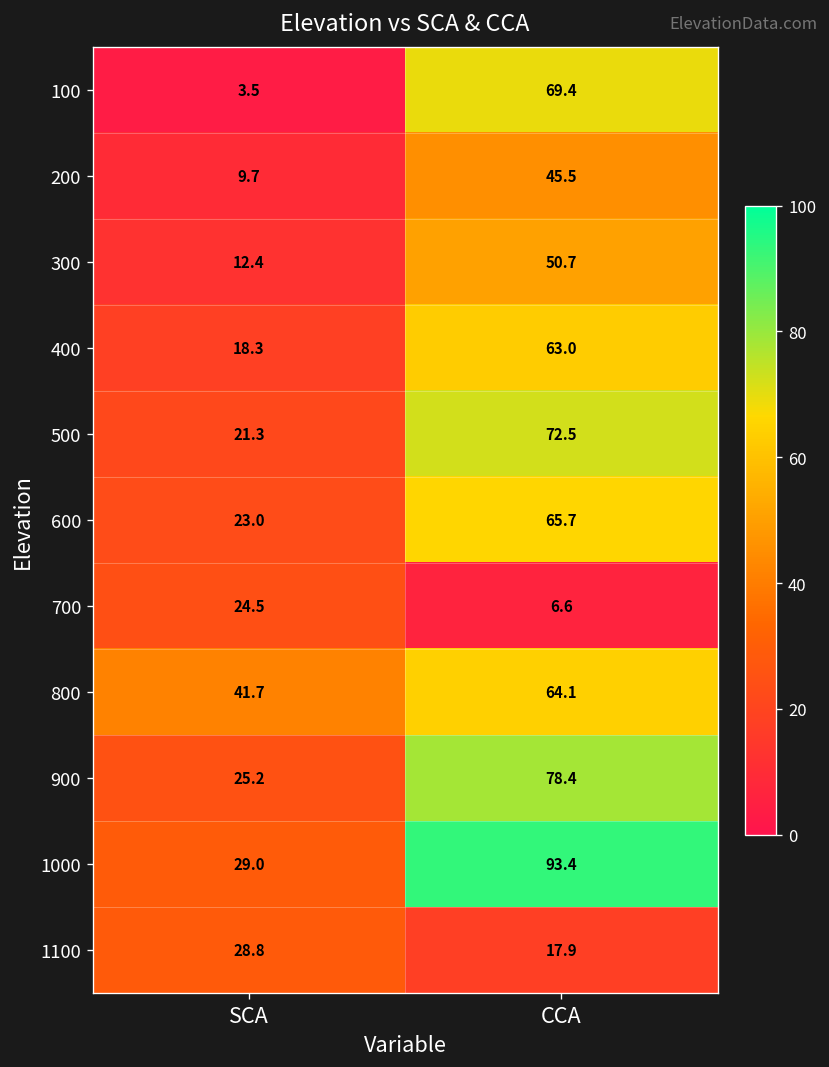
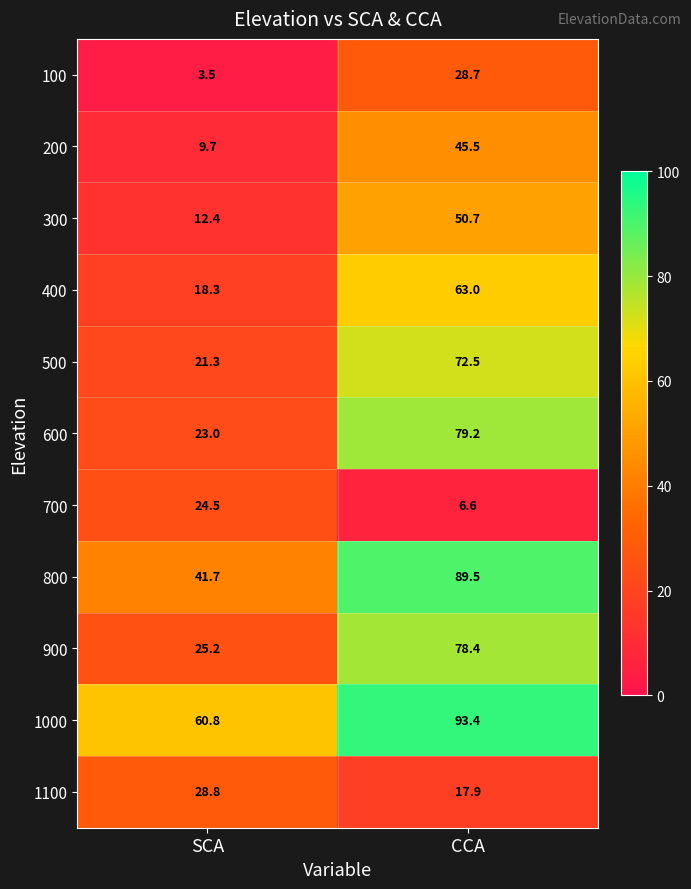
100, CCA: 69.4 -> 28.7
600, CCA: 65.7 -> 79.2
800, CCA: 64.1 -> 89.5
1000, SCA: 29.0 -> 60.8
